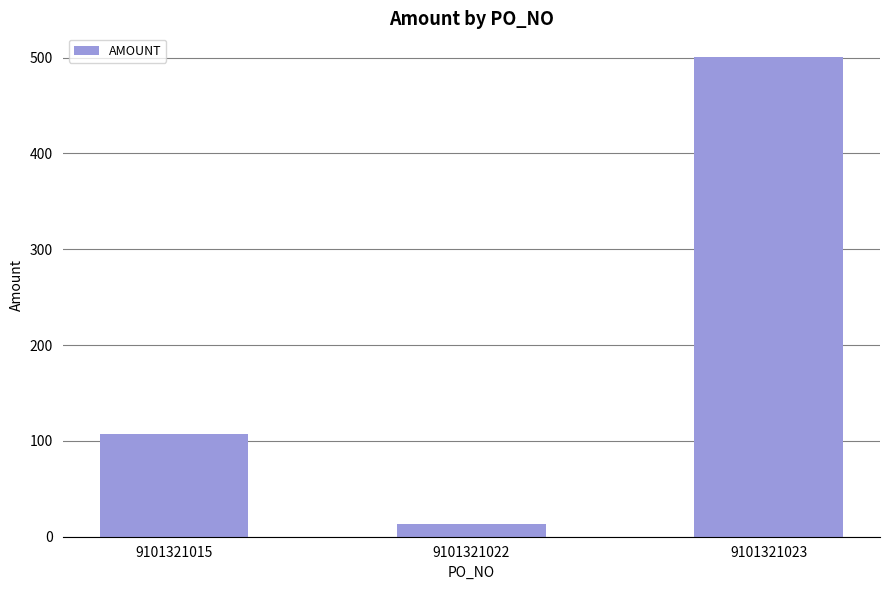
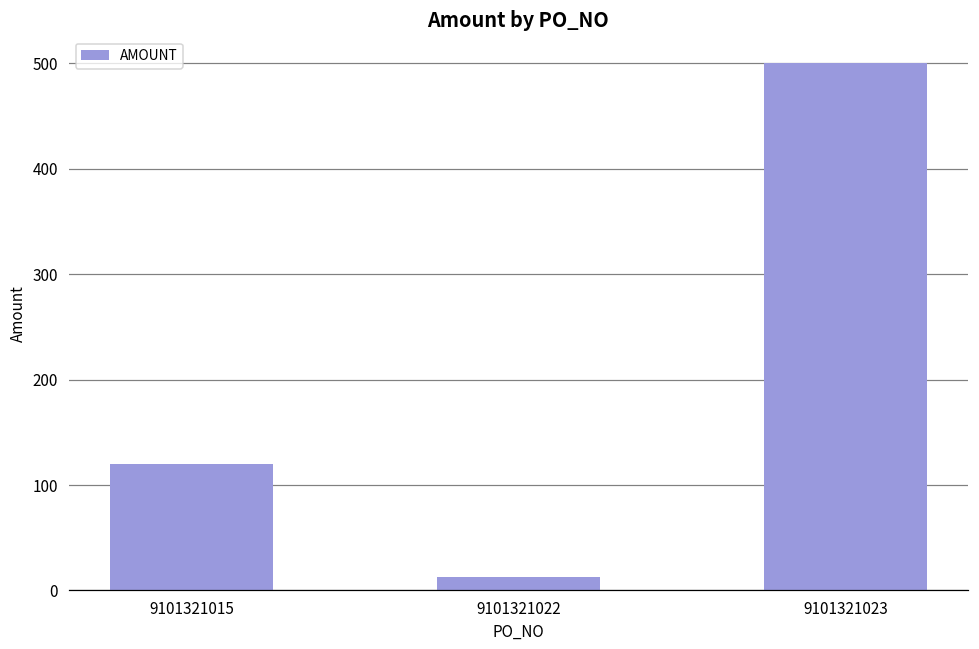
9101321015: 110 -> 120
